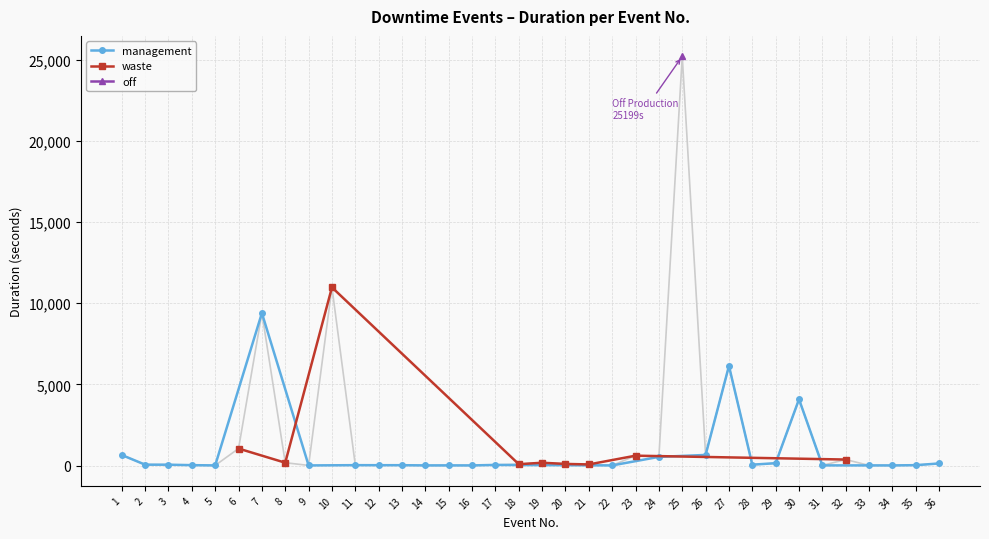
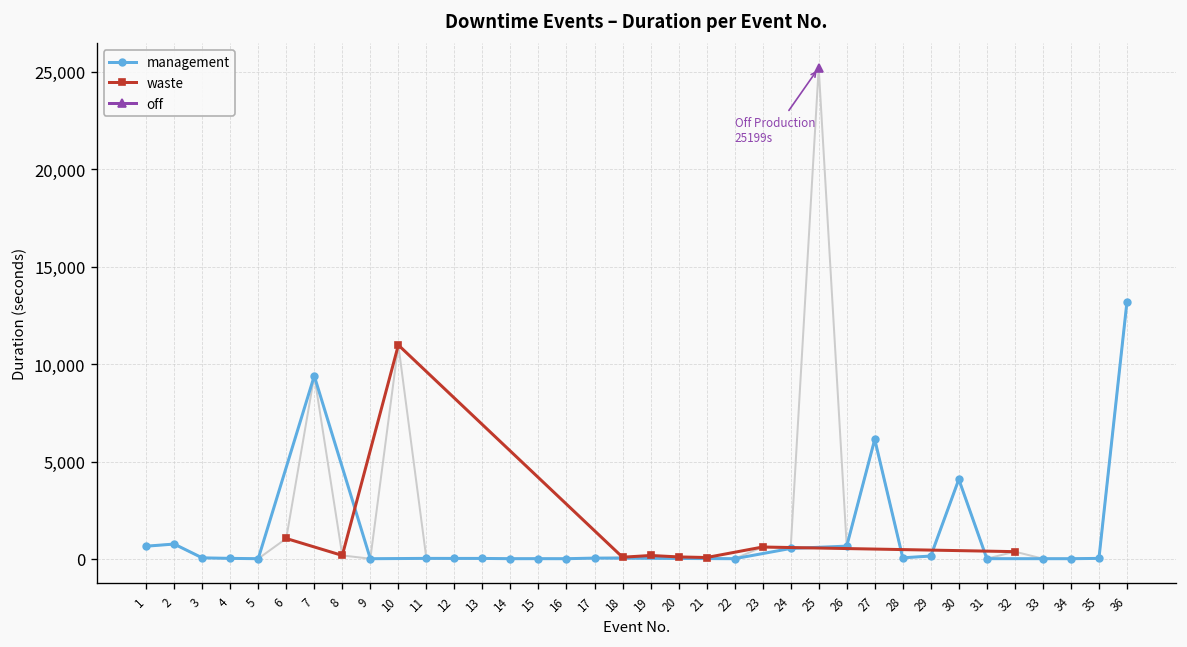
management, 2: 100 -> 800
management, 36: 100 -> 13,200
